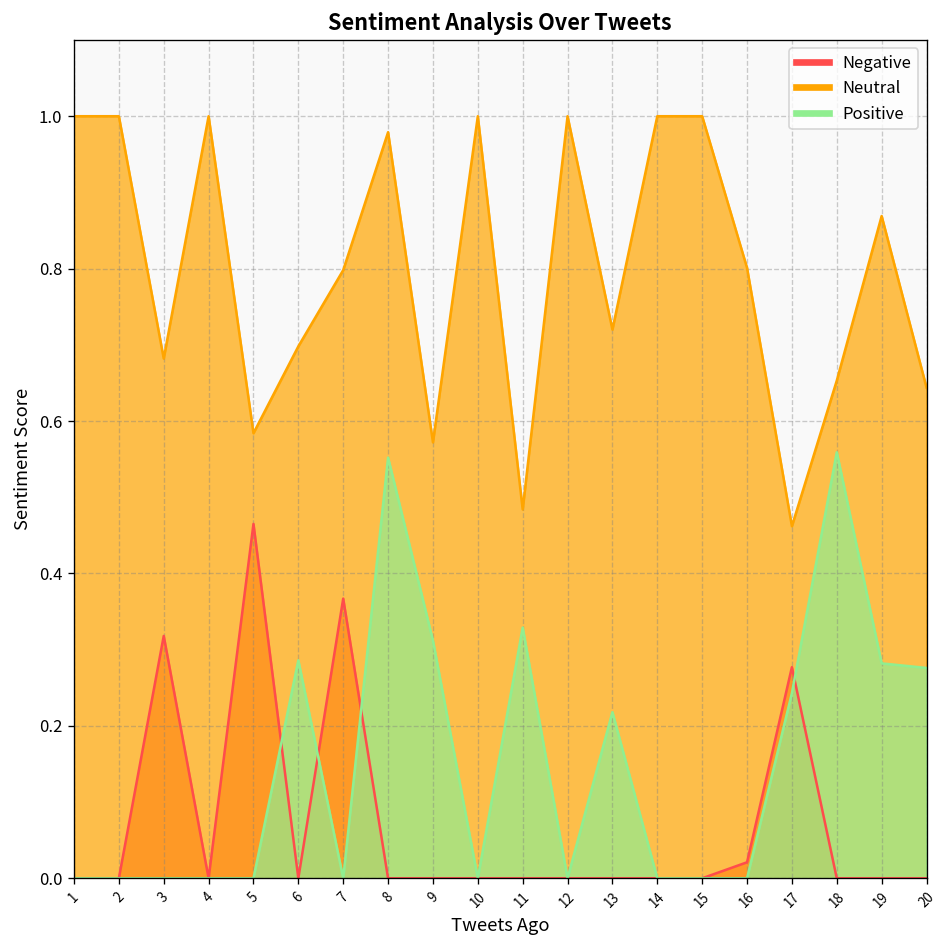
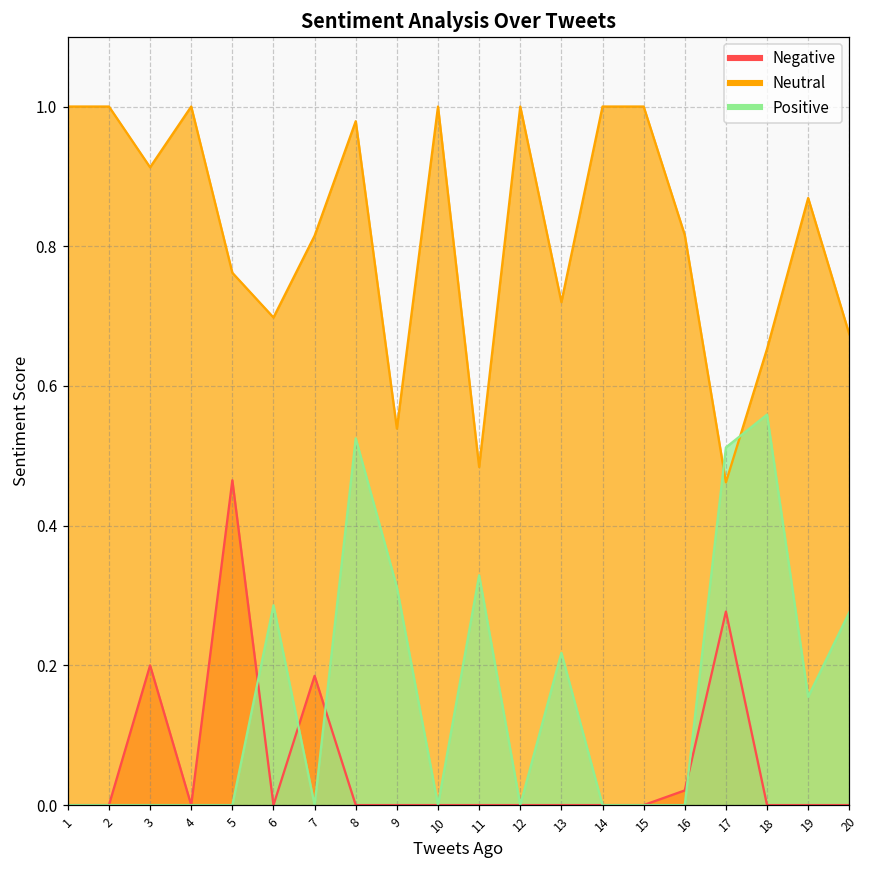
Negative, 3: 0.32 -> 0.20
Neutral, 3: 0.68 -> 0.91
Neutral, 5: 0.58 -> 0.76
Negative, 7: 0.37 -> 0.19
Neutral, 7: 0.80 -> 0.82
Positive, 8: 0.55 -> 0.53
Neutral, 9: 0.57 -> 0.54
Neutral, 16: 0.80 -> 0.82
Positive, 17: 0.24 -> 0.51
Positive, 19: 0.28 -> 0.16
Neutral, 20: 0.64 -> 0.67
